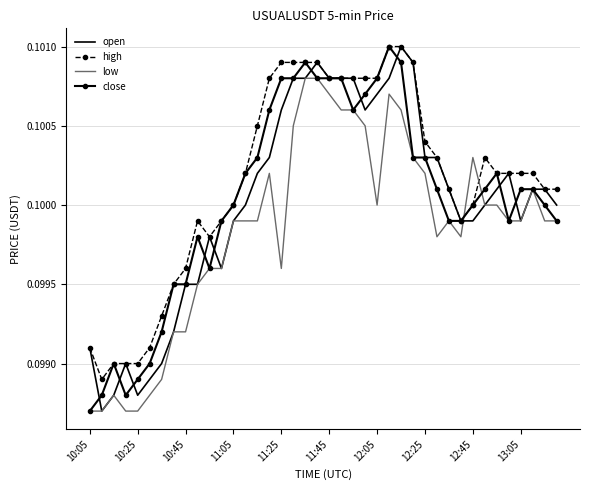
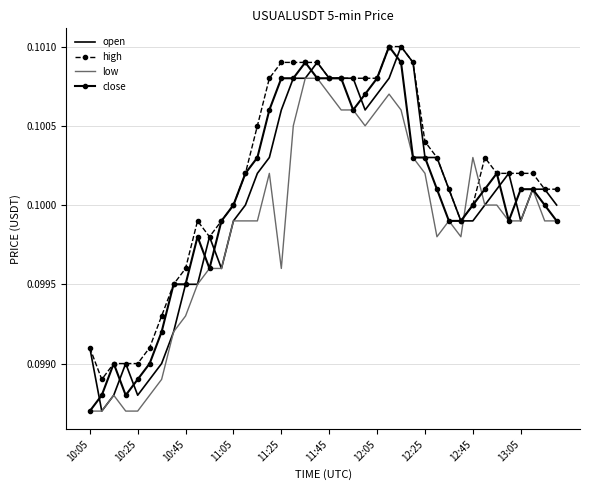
low, 10:45: 0.0992 -> 0.0993
low, 12:05: 0.1000 -> 0.1006
